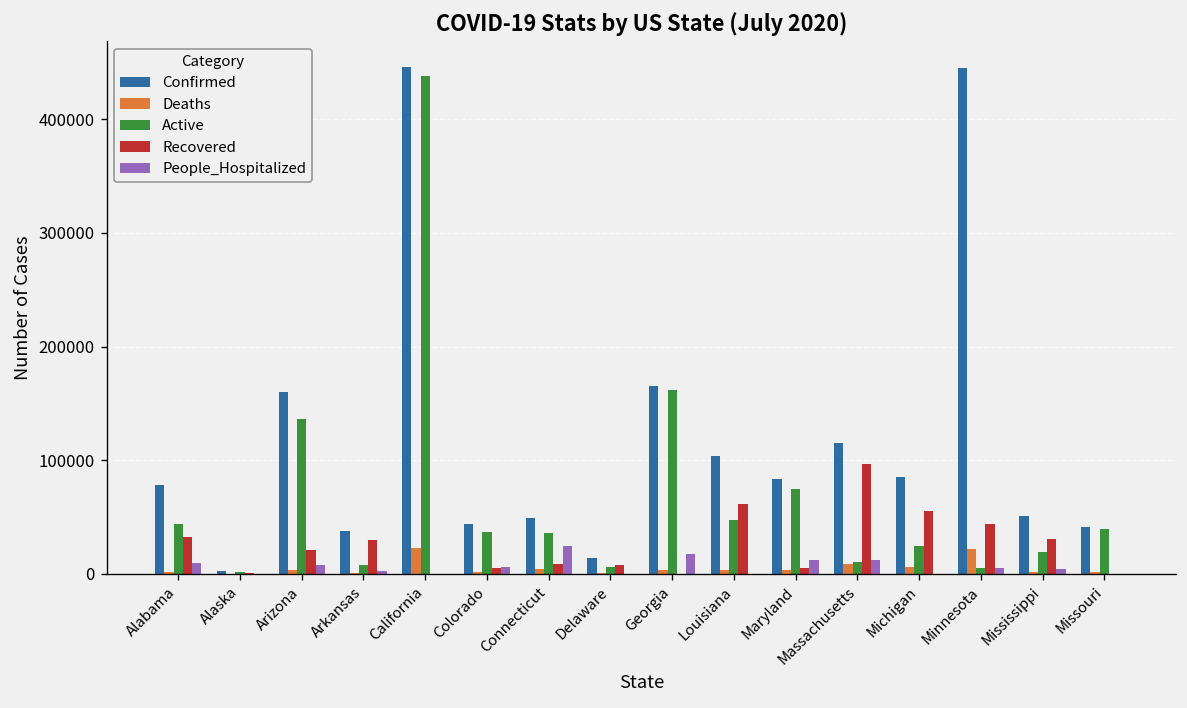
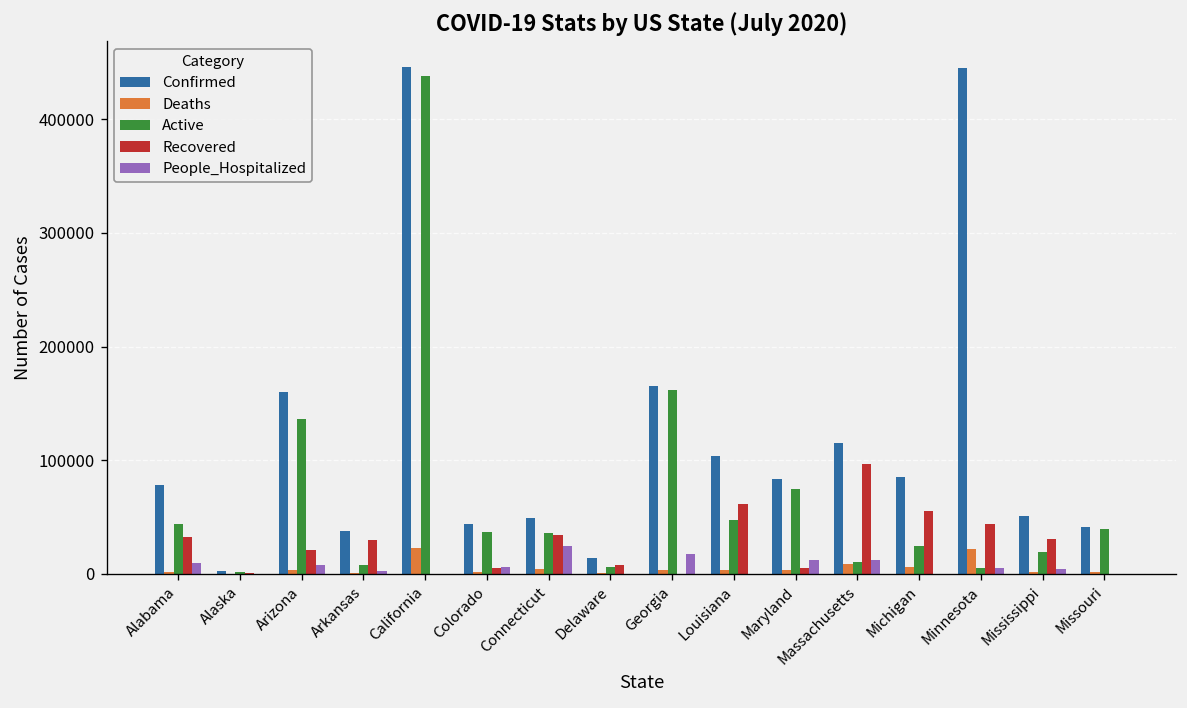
Recovered, Connecticut: 10000 -> 30000
